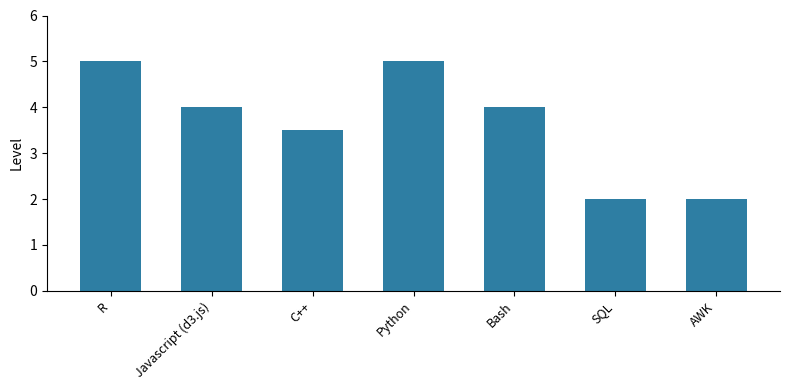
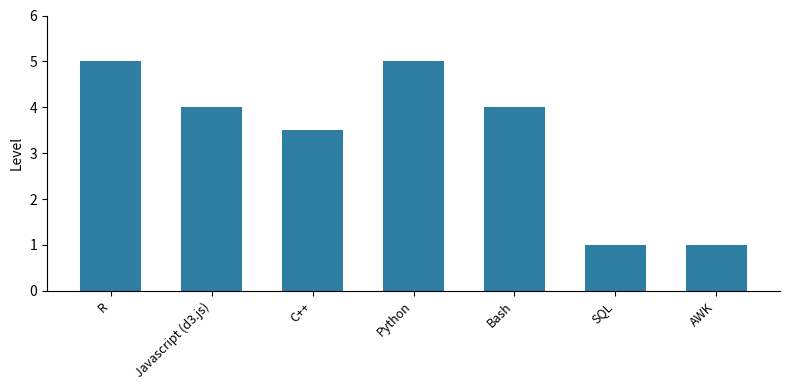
SQL: 2 -> 1
AWK: 2 -> 1
